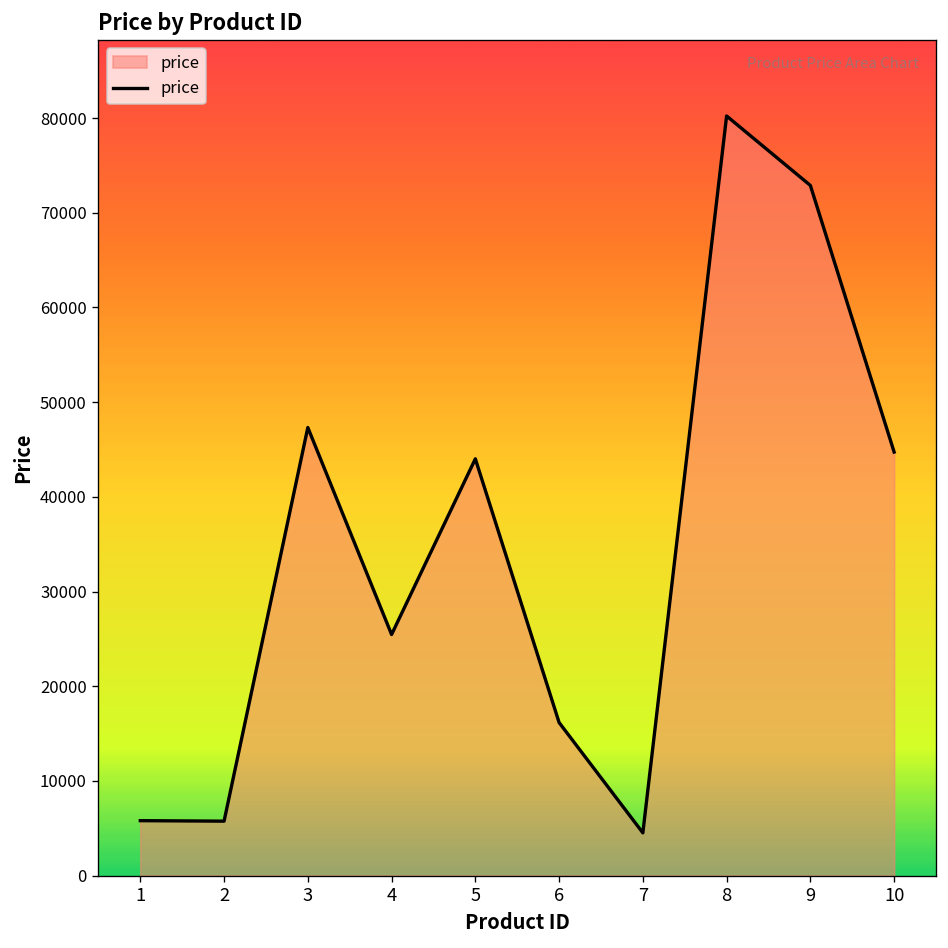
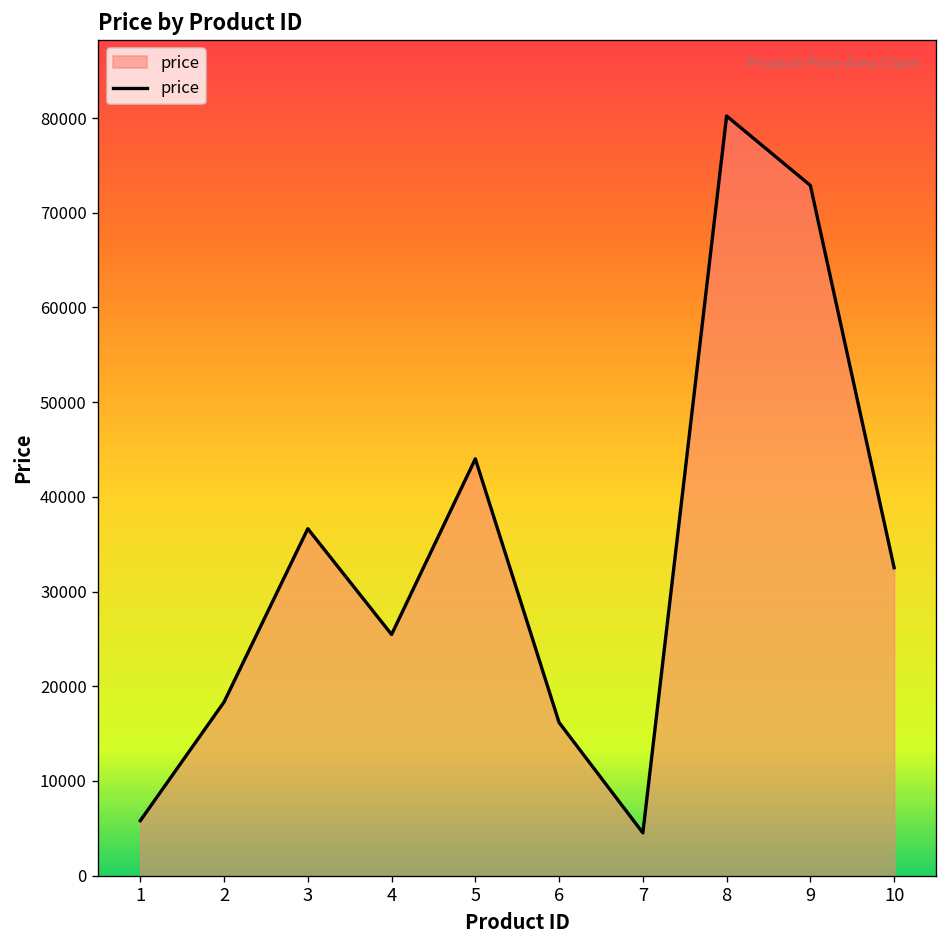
2: 6000 -> 18000
3: 47000 -> 37000
10: 45000 -> 33000
